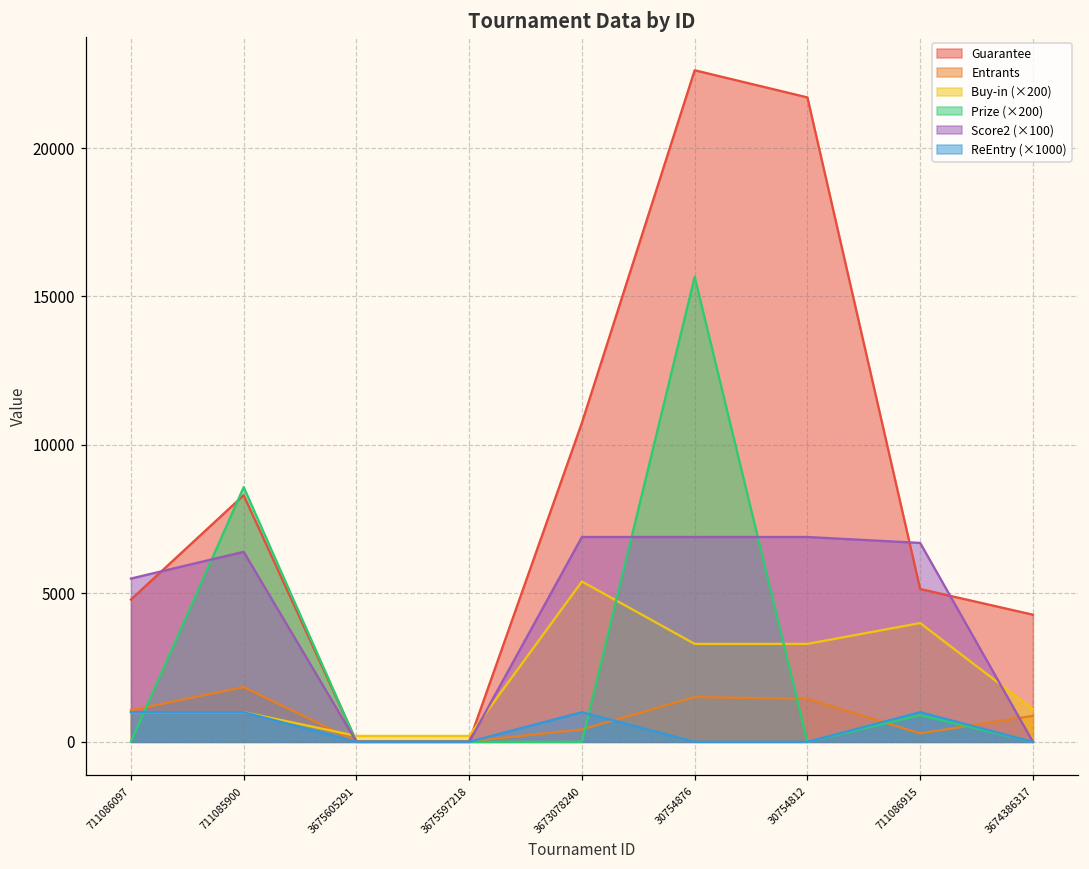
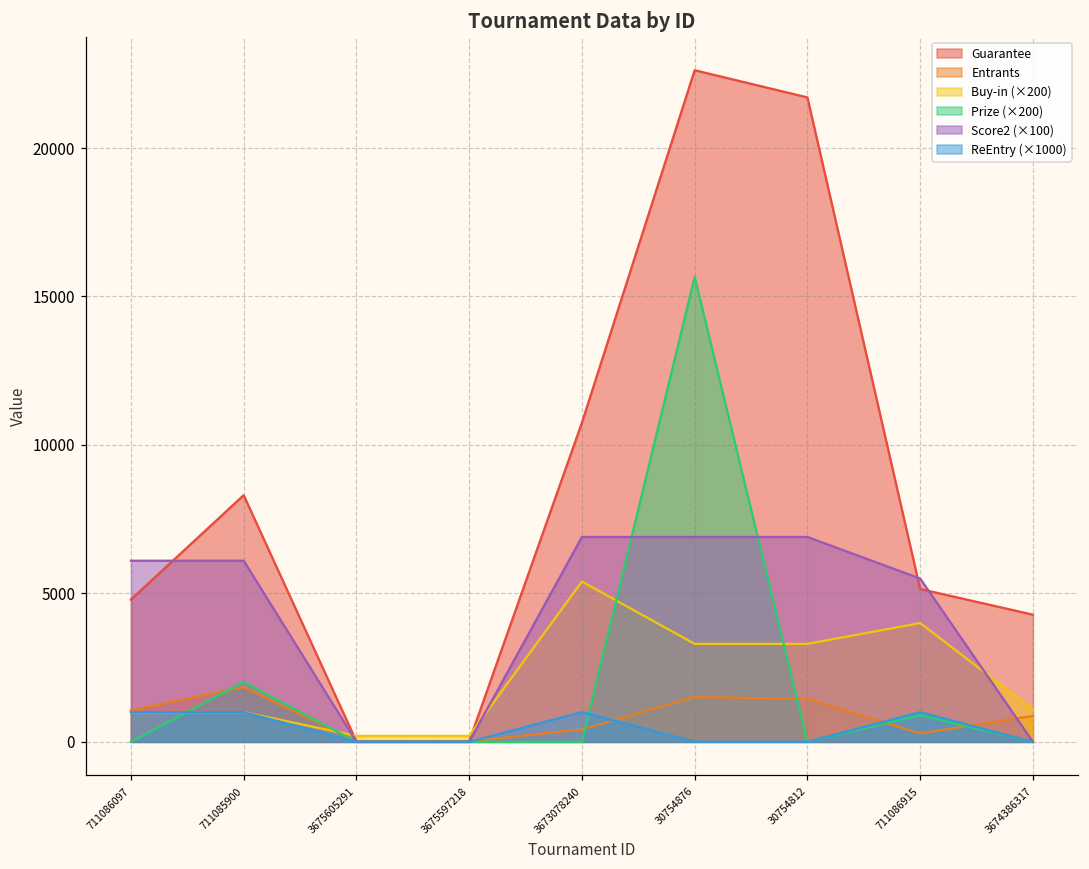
Score2 (×100), 711086097: 5500 -> 6100
Prize (×200), 711085900: 8600 -> 2000
Score2 (×100), 711085900: 6400 -> 6100
Score2 (×100), 711086915: 6700 -> 5500
